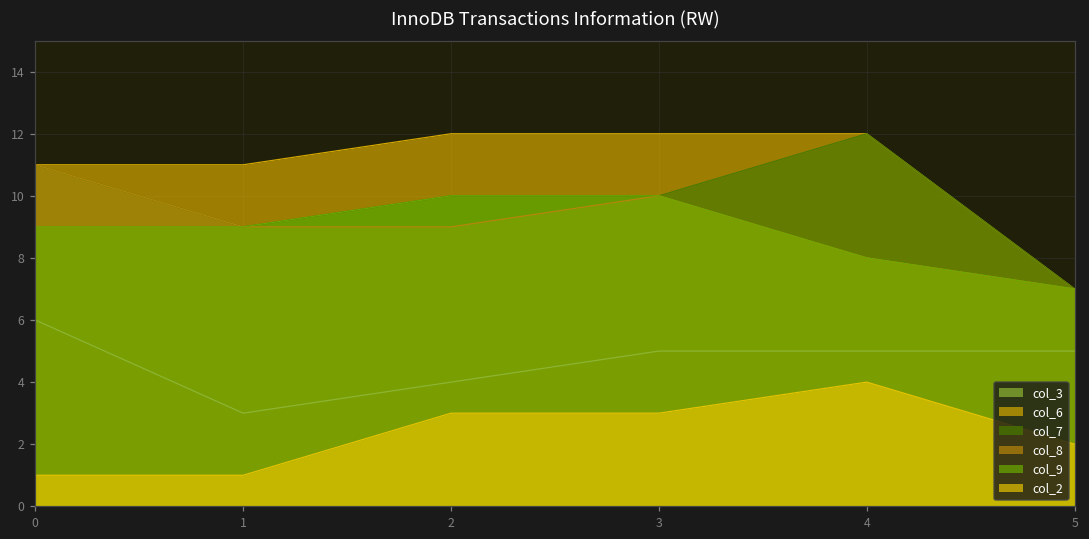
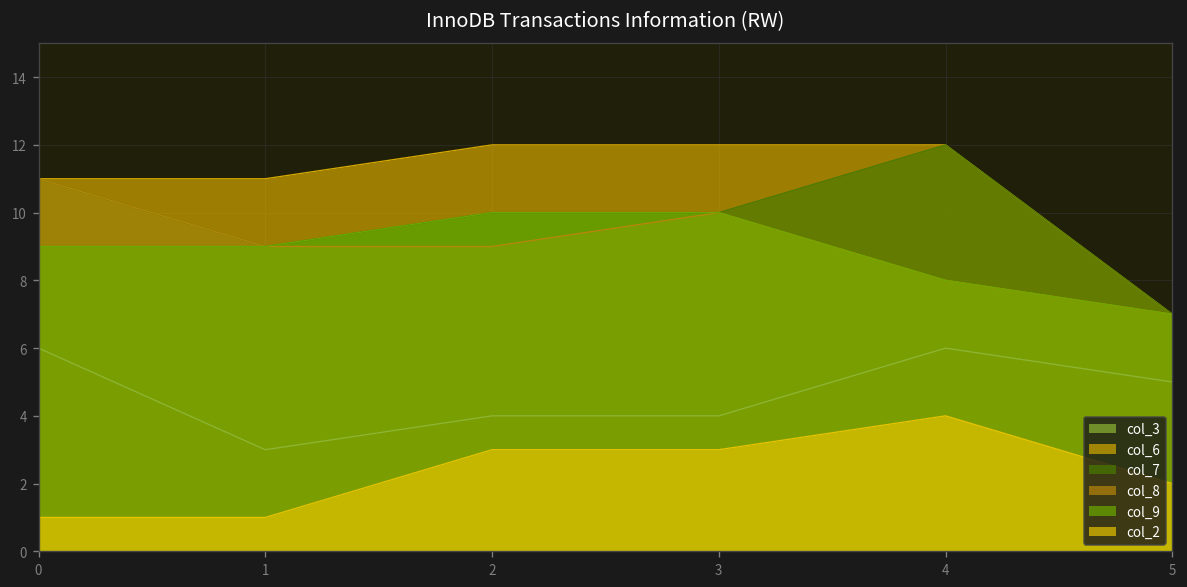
col_3, 3: 5 -> 4
col_3, 4: 5 -> 6
